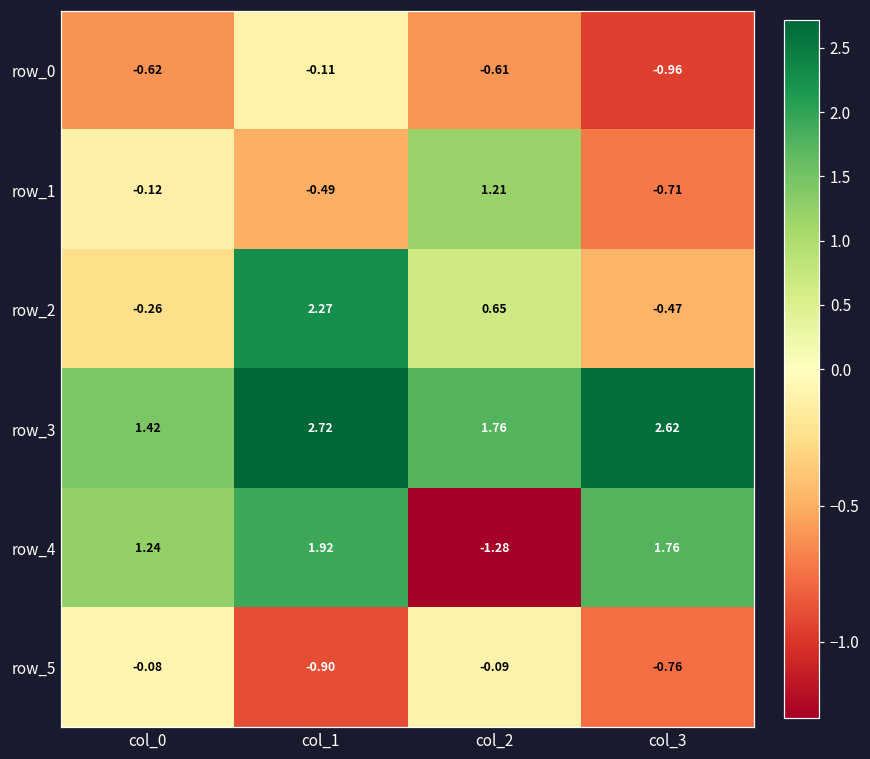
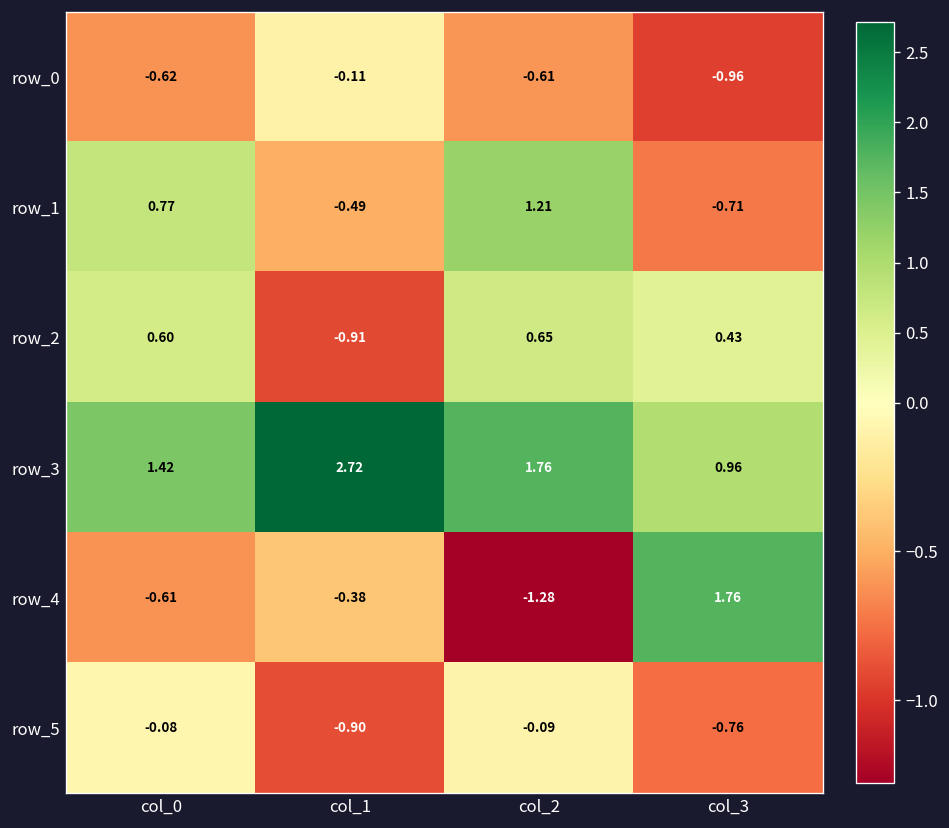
row_1, col_0: -0.12 -> 0.77
row_2, col_0: -0.26 -> 0.60
row_2, col_1: 2.27 -> -0.91
row_2, col_3: -0.47 -> 0.43
row_3, col_3: 2.62 -> 0.96
row_4, col_0: 1.24 -> -0.61
row_4, col_1: 1.92 -> -0.38
